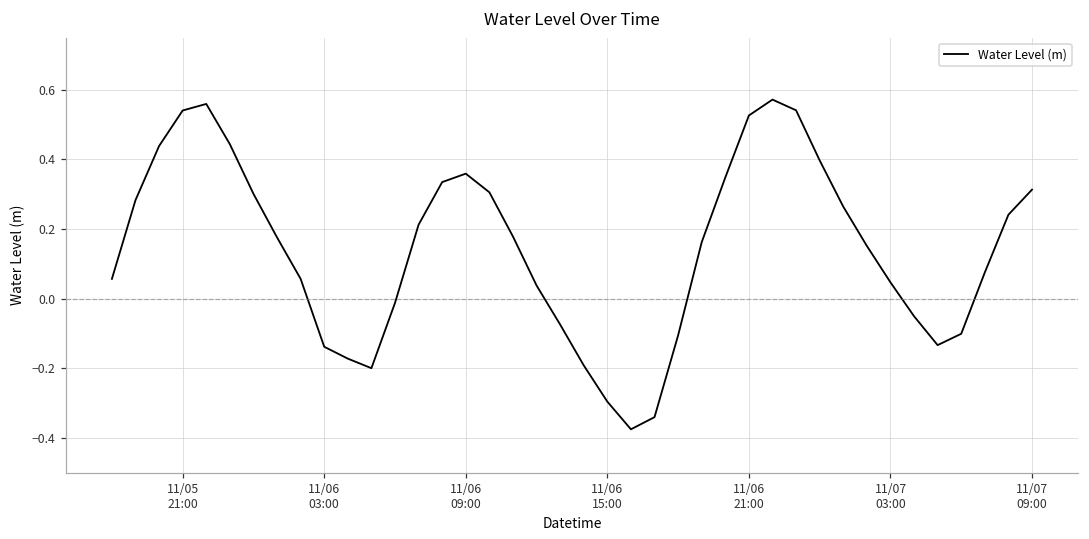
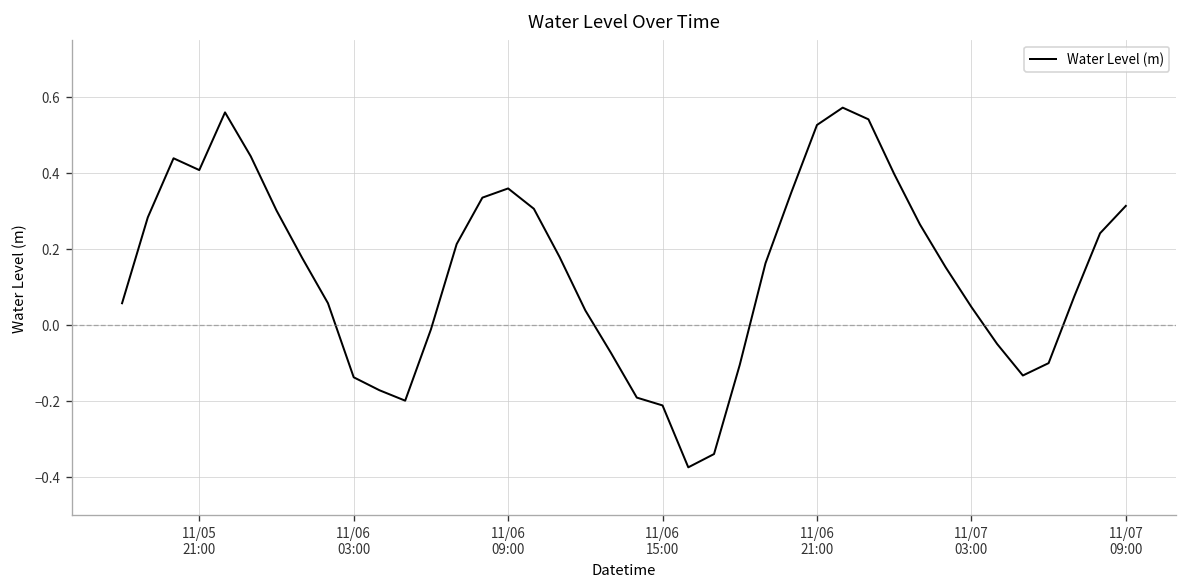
11/05 21:00: 0.54 -> 0.41
11/06 15:00: -0.30 -> -0.21
